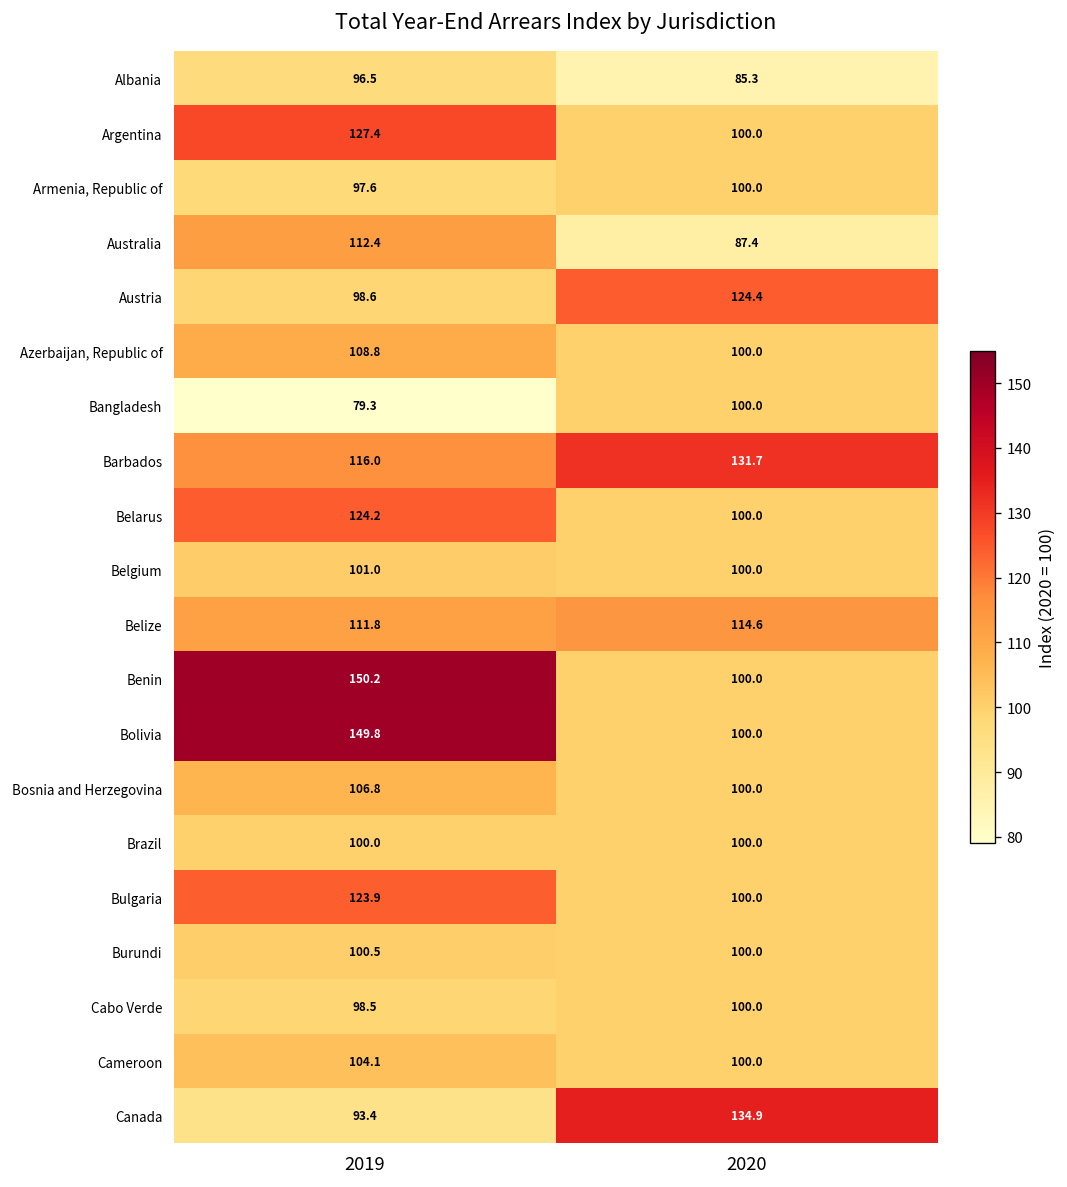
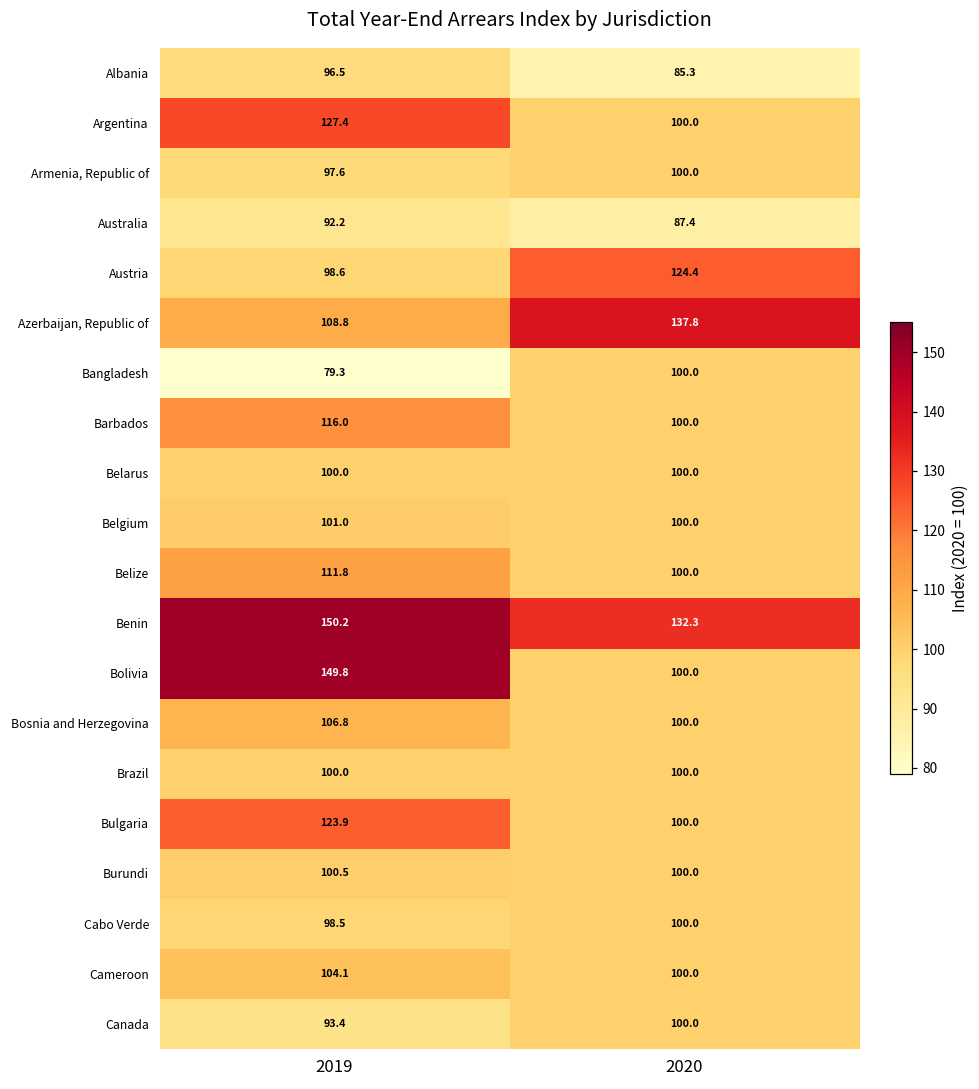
Australia, 2019: 112.4 -> 92.2
Azerbaijan, Republic of, 2020: 100.0 -> 137.8
Barbados, 2020: 131.7 -> 100.0
Belarus, 2019: 124.2 -> 100.0
Belize, 2020: 114.6 -> 100.0
Benin, 2020: 100.0 -> 132.3
Canada, 2020: 134.9 -> 100.0
